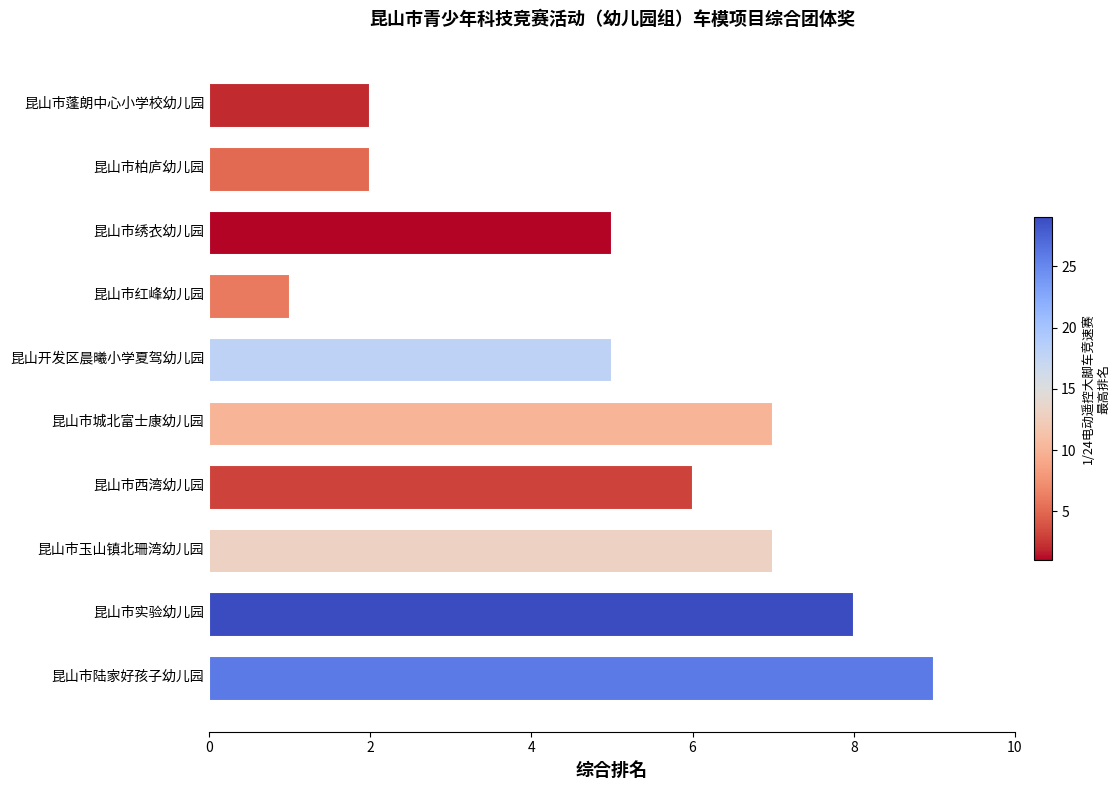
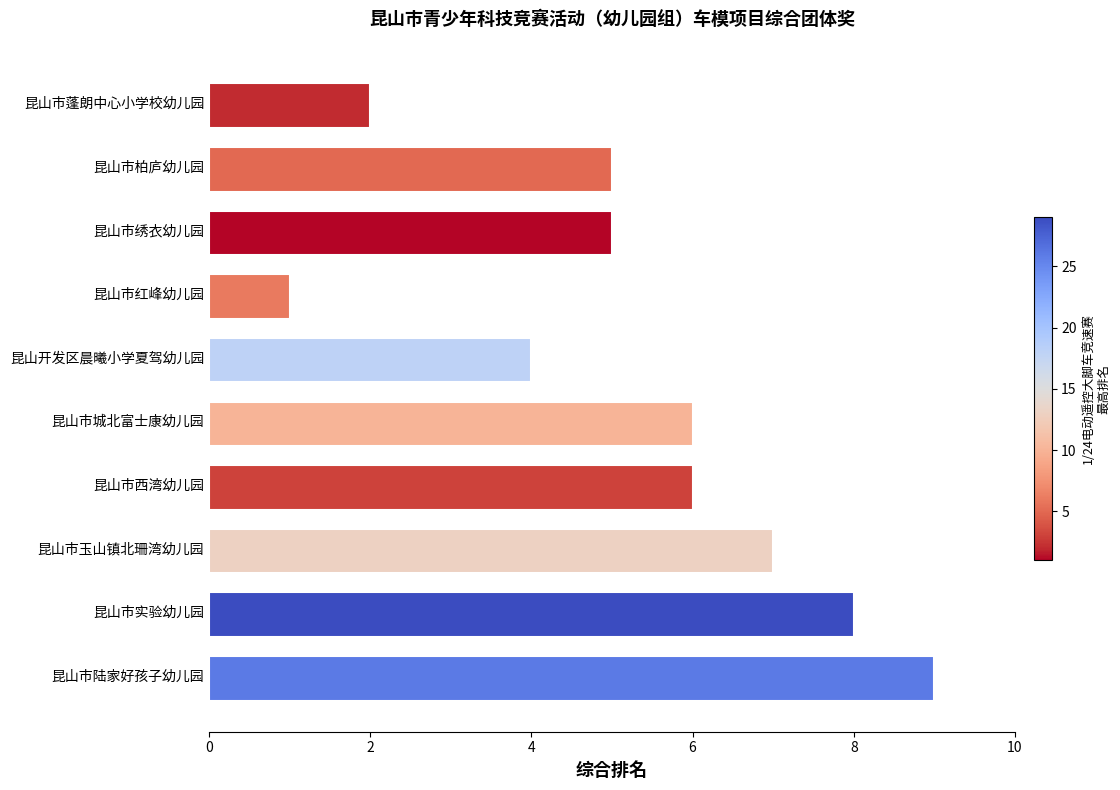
昆山市柏庐幼儿园: 2 -> 5
昆山开发区晨曦小学夏驾幼儿园: 5 -> 4
昆山市城北富士康幼儿园: 7 -> 6
